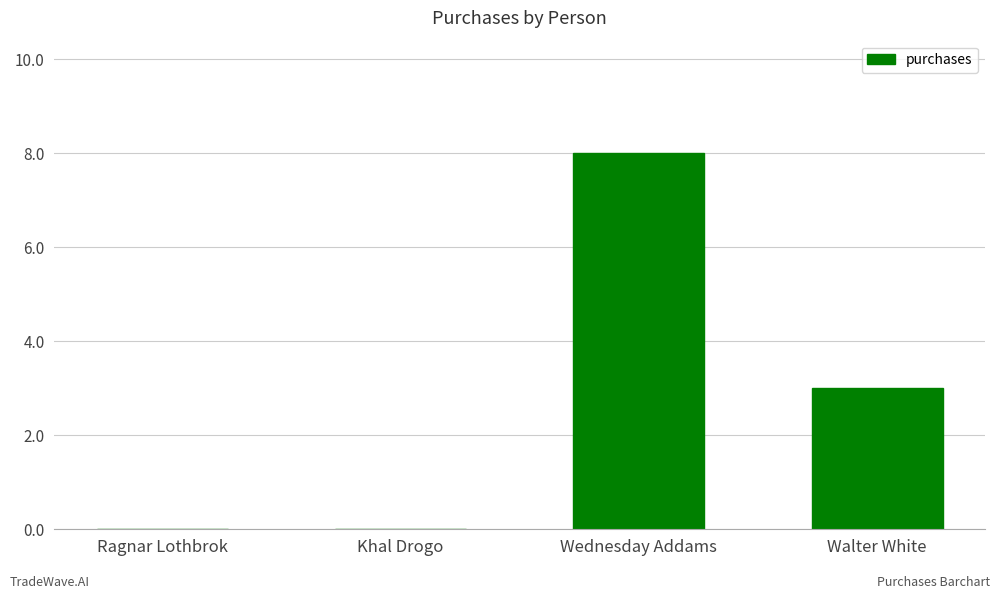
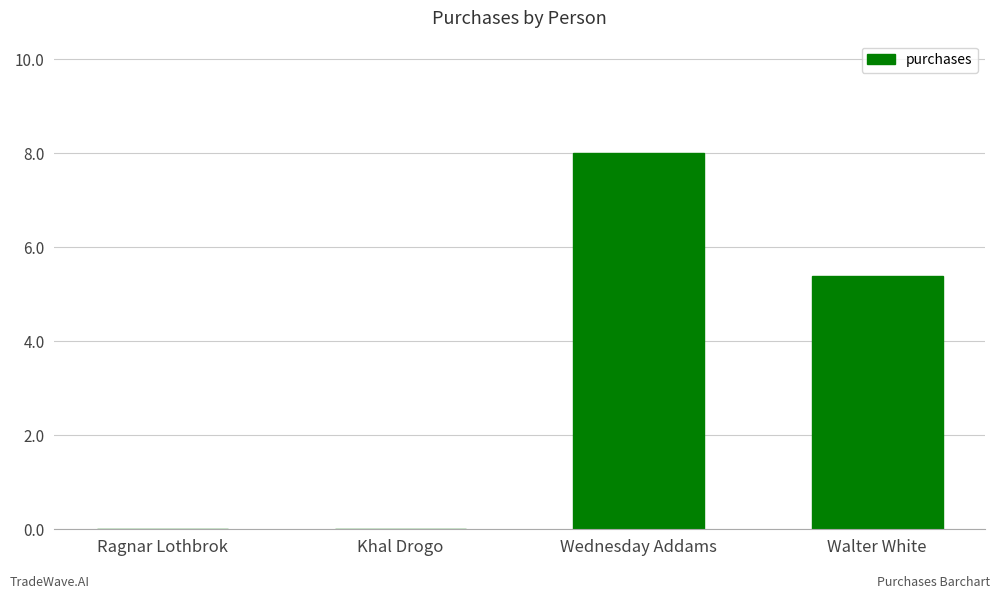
Walter White: 3.0 -> 5.4
